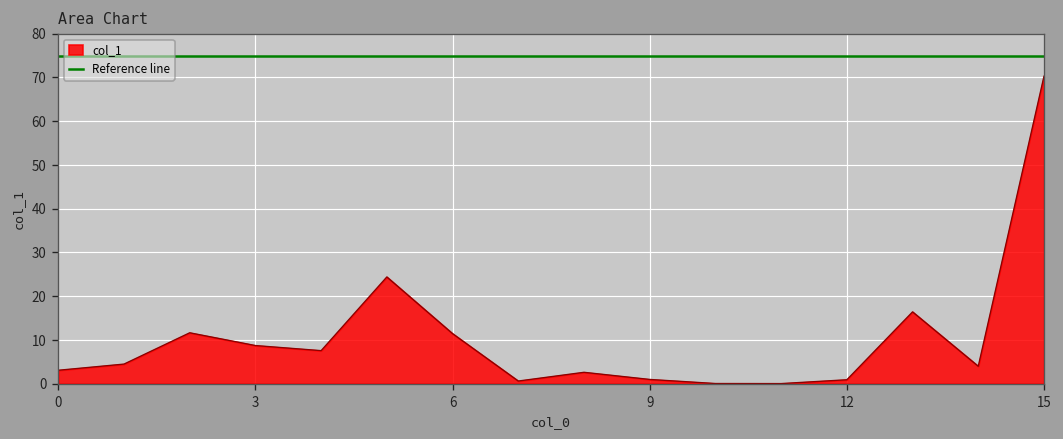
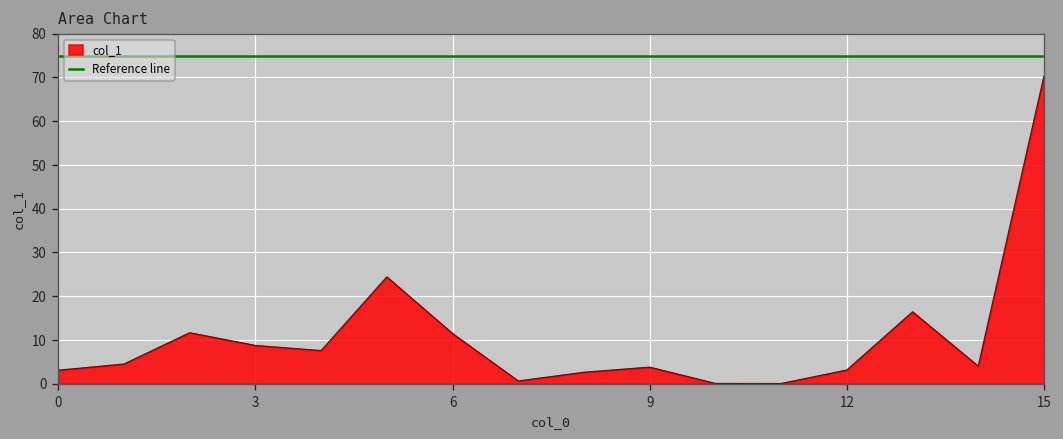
9: 1 -> 4
12: 1 -> 3
